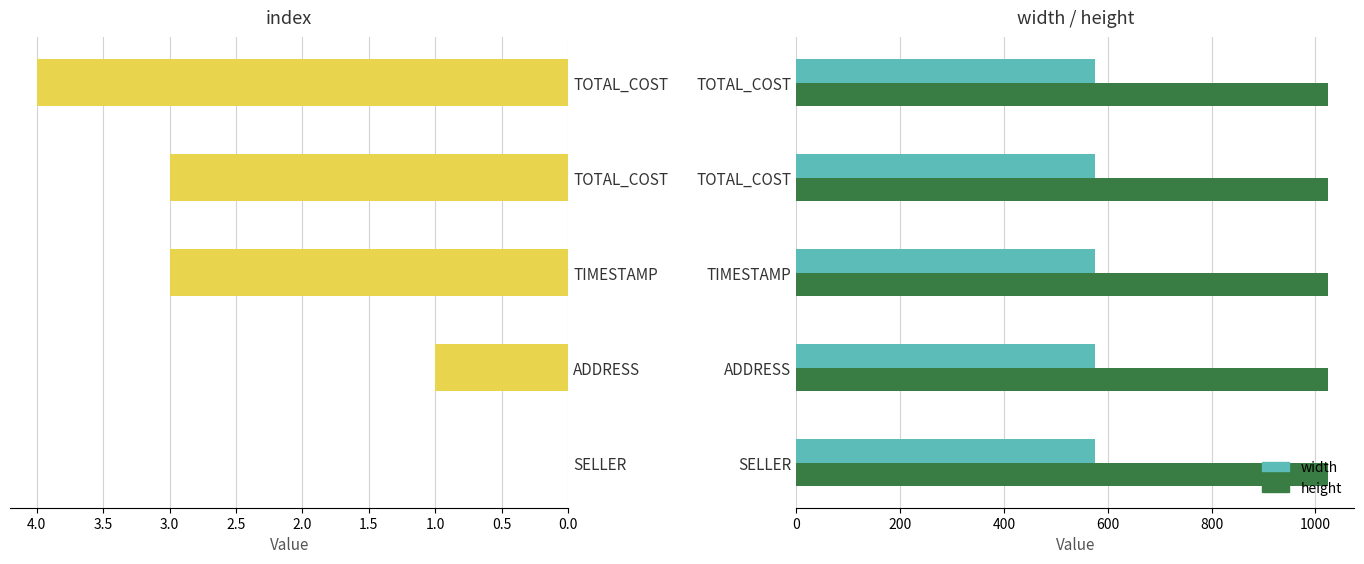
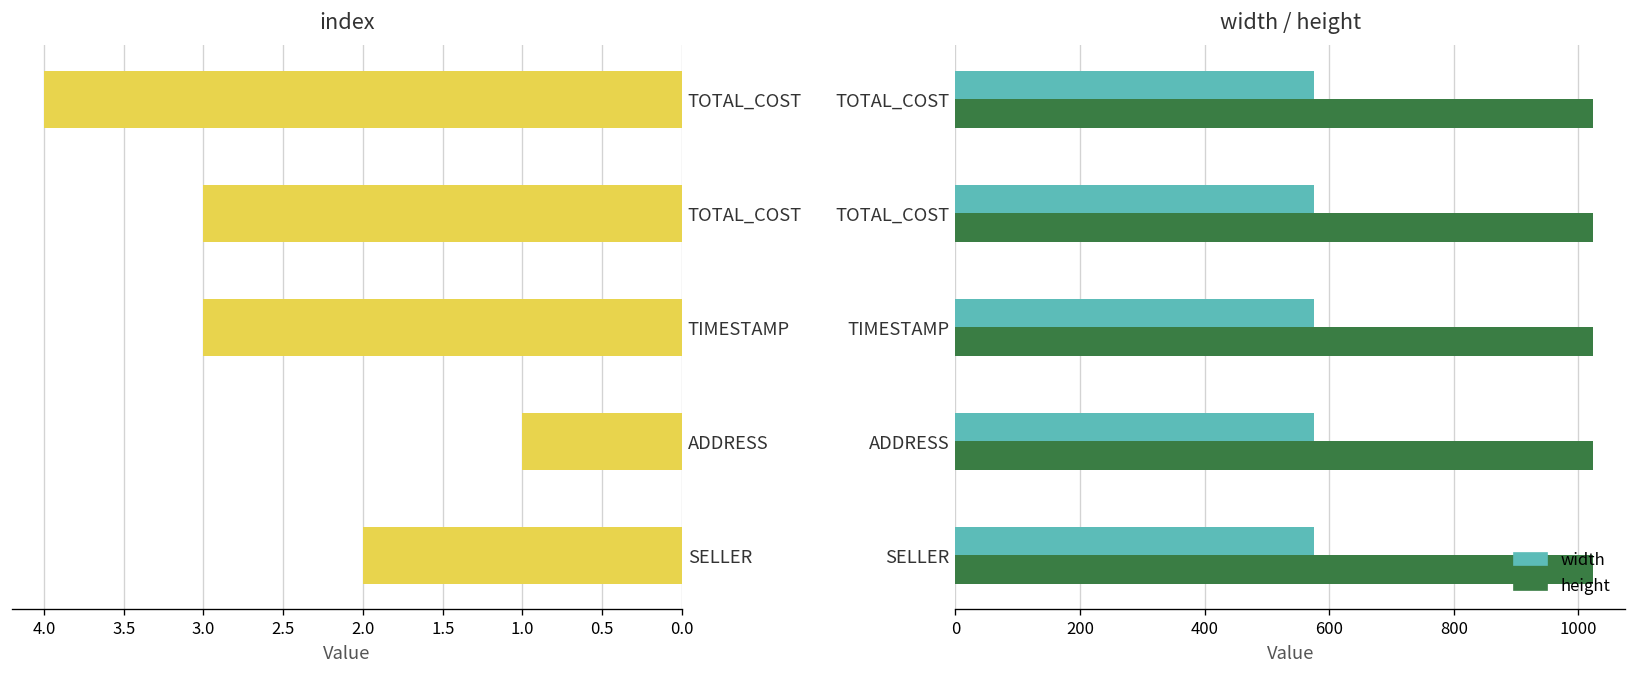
index, SELLER: 0 -> 2
